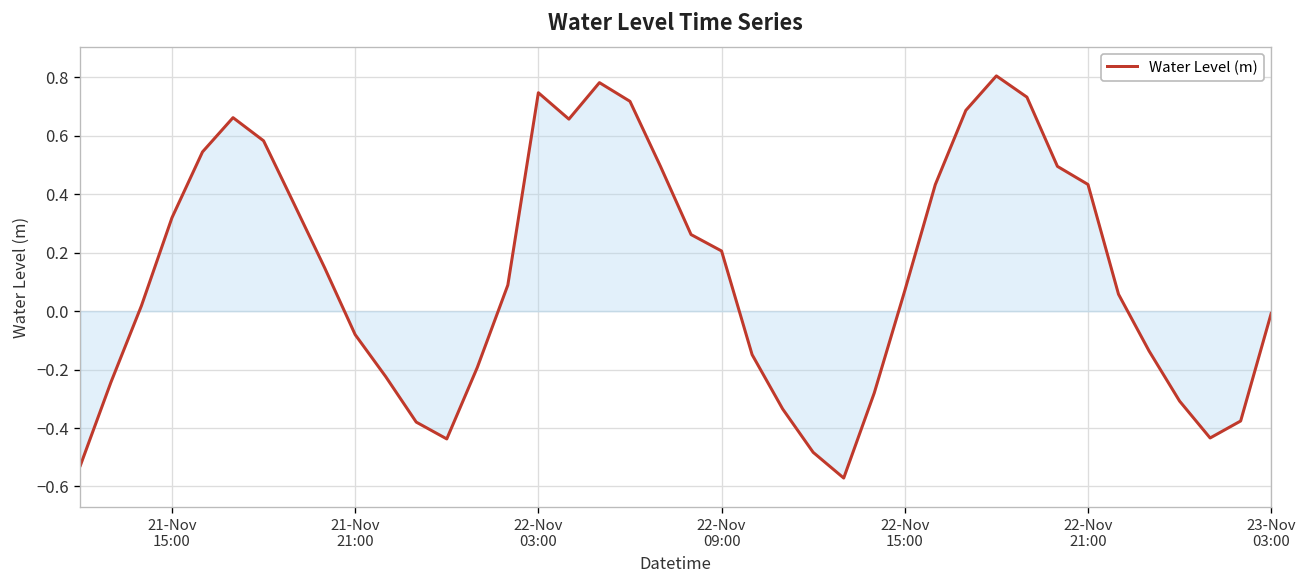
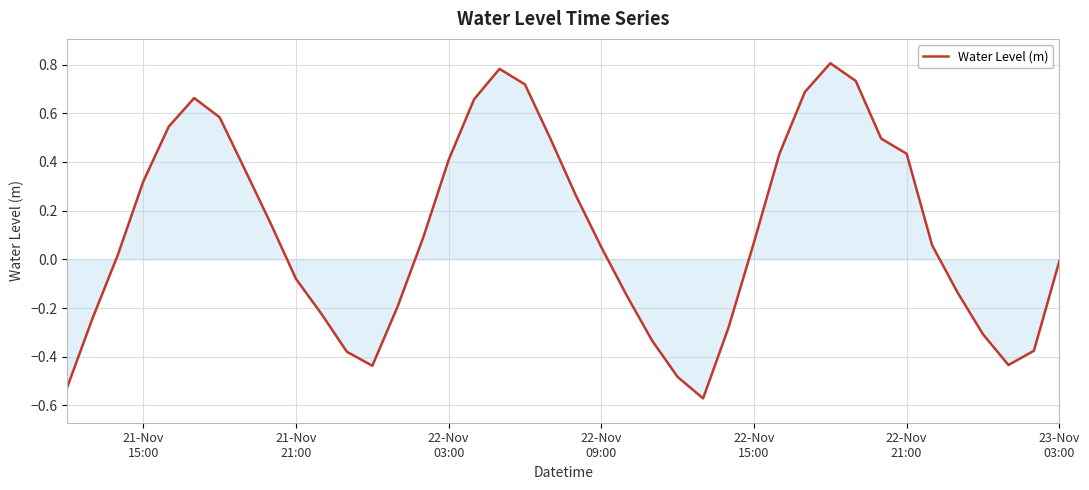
Water Level (m), 22-Nov 03:00: 0.75 -> 0.41
Water Level (m), 22-Nov 09:00: 0.21 -> 0.05
